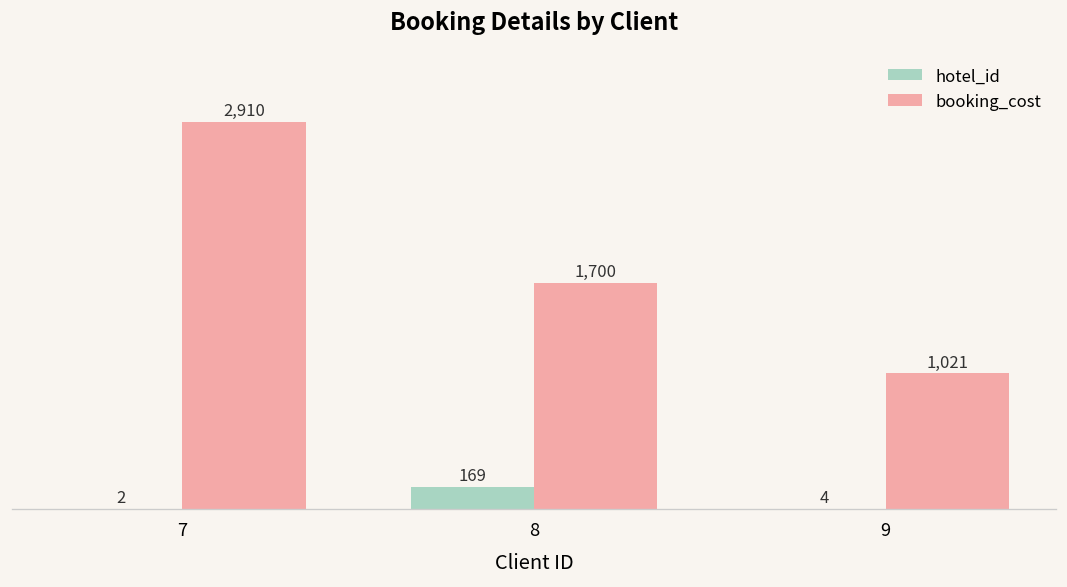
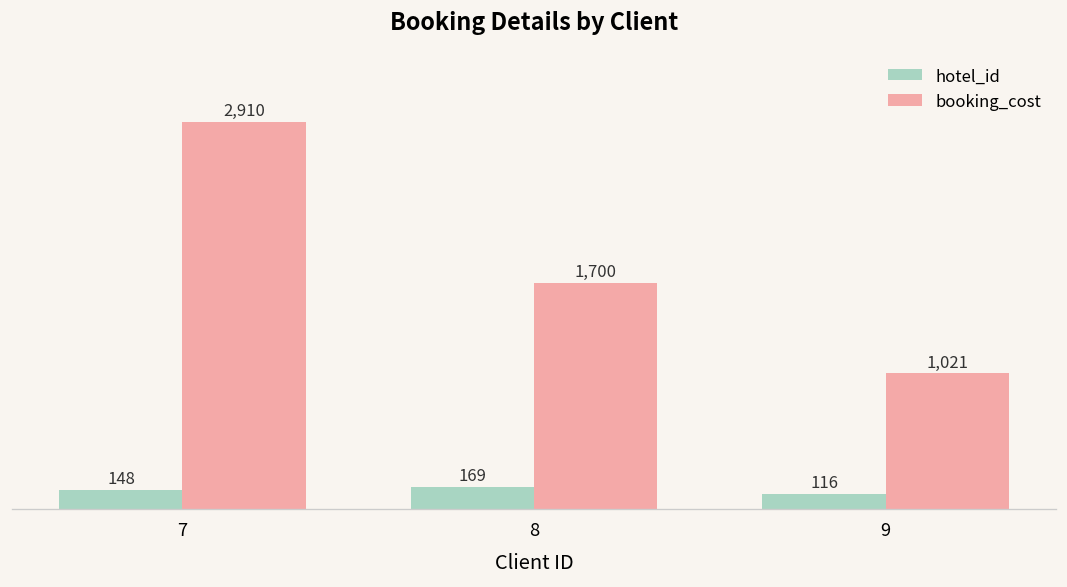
hotel_id, 7: 2 -> 148
hotel_id, 9: 4 -> 116
